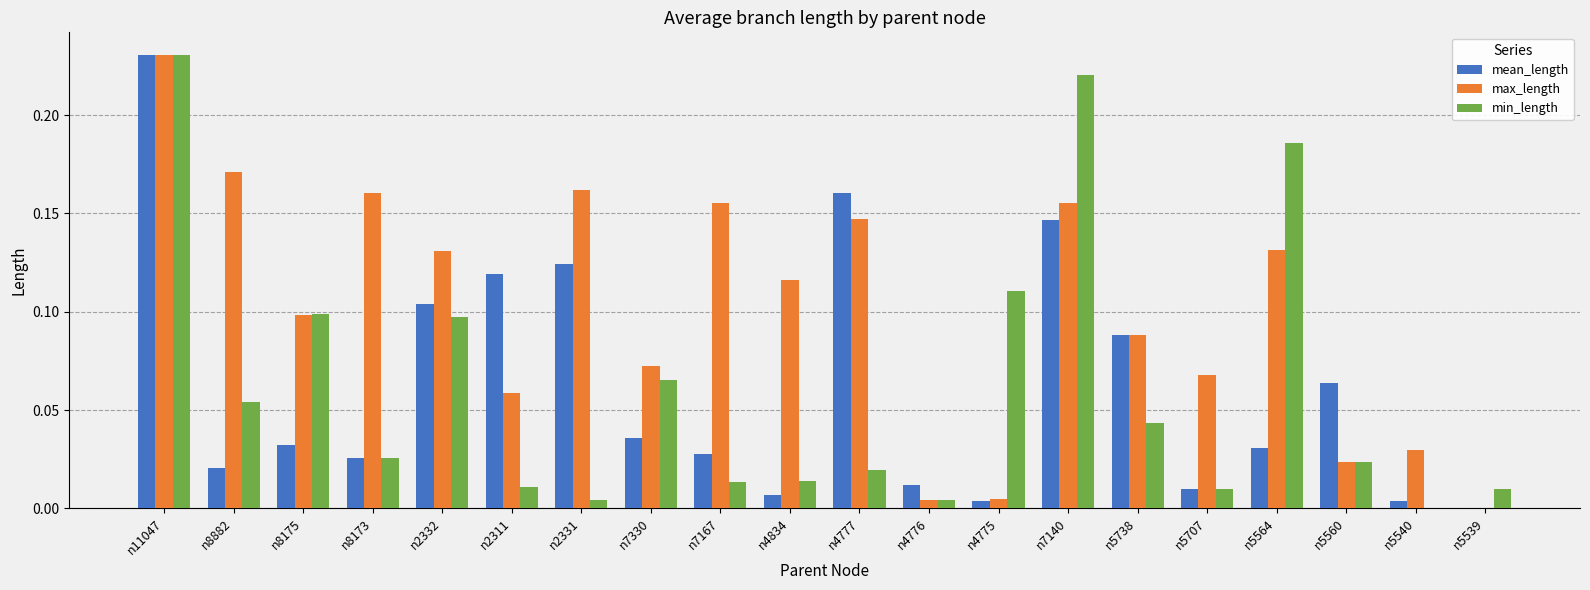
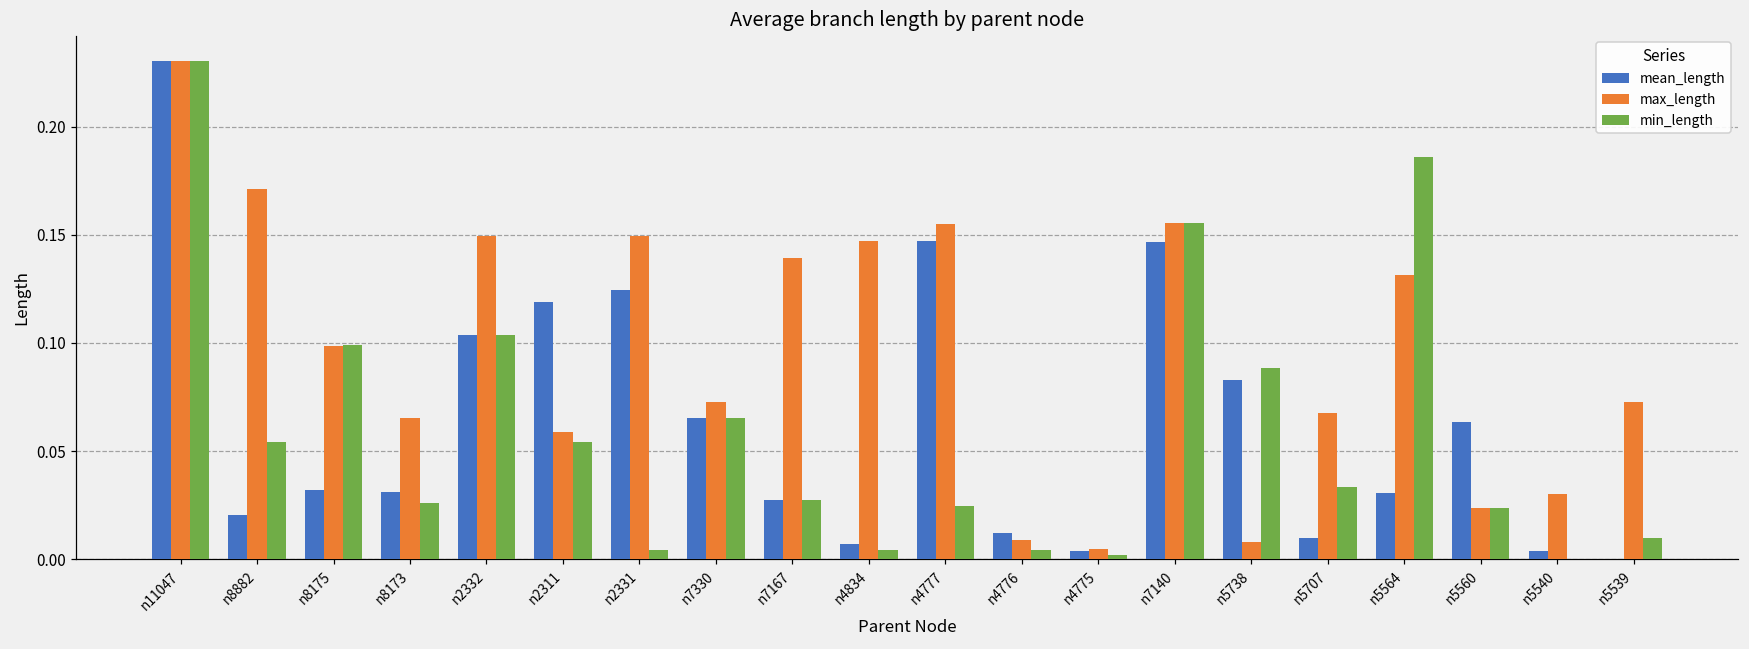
mean_length, n8173: 0.026 -> 0.031
max_length, n8173: 0.160 -> 0.065
max_length, n2332: 0.131 -> 0.150
min_length, n2332: 0.097 -> 0.104
min_length, n2311: 0.011 -> 0.054
max_length, n2331: 0.162 -> 0.150
mean_length, n7330: 0.036 -> 0.065
max_length, n7167: 0.155 -> 0.139
min_length, n7167: 0.013 -> 0.027
max_length, n4834: 0.116 -> 0.147
min_length, n4834: 0.014 -> 0.004
mean_length, n4777: 0.160 -> 0.147
max_length, n4777: 0.147 -> 0.155
min_length, n4777: 0.019 -> 0.025
max_length, n4776: 0.004 -> 0.009
min_length, n4775: 0.111 -> 0.002
min_length, n7140: 0.221 -> 0.155
mean_length, n5738: 0.088 -> 0.083
max_length, n5738: 0.088 -> 0.008
min_length, n5738: 0.044 -> 0.088
min_length, n5707: 0.010 -> 0.034
max_length, n5539: 0.000 -> 0.073
